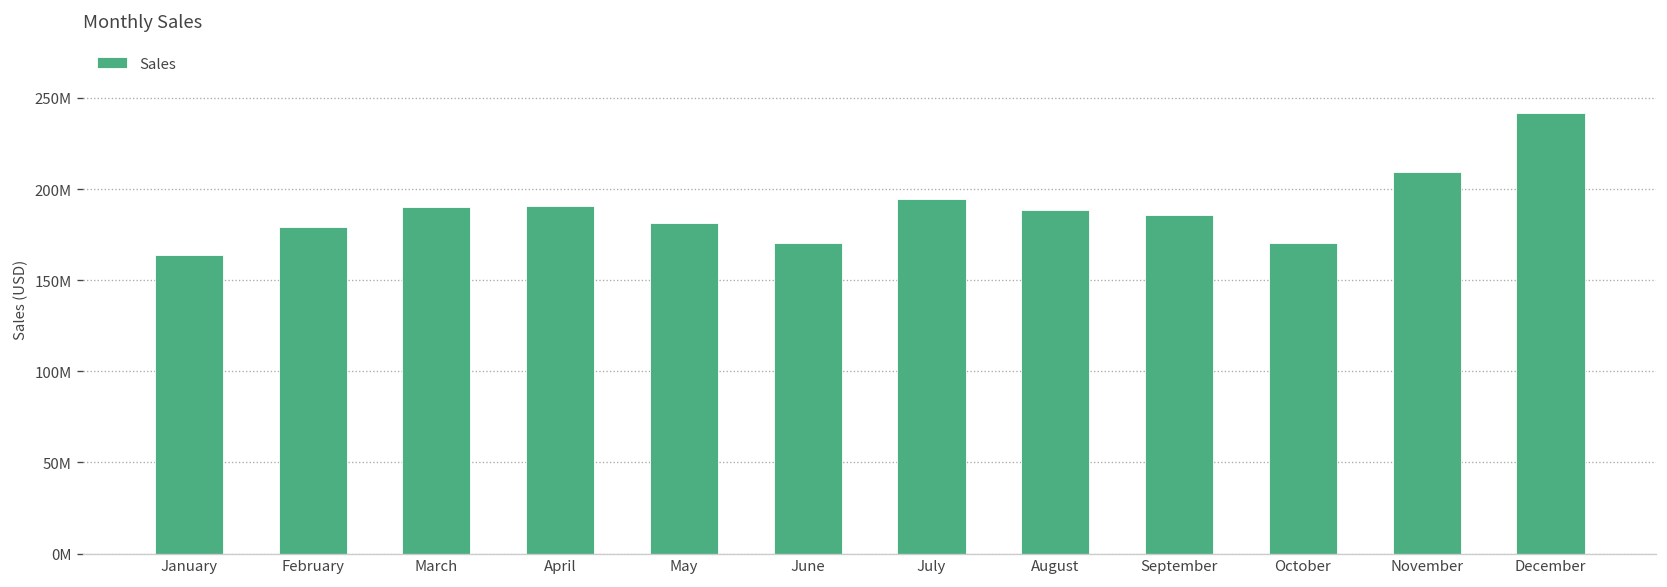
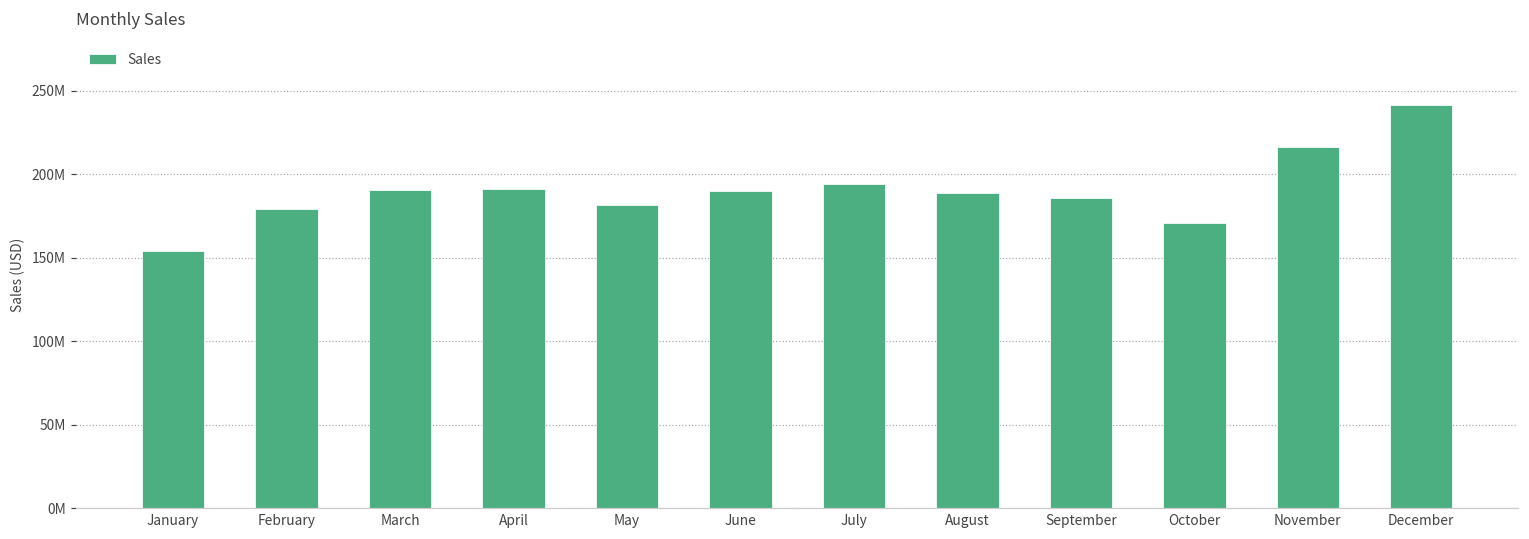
January: 164000000 -> 154000000
June: 170000000 -> 190000000
November: 209000000 -> 216000000
